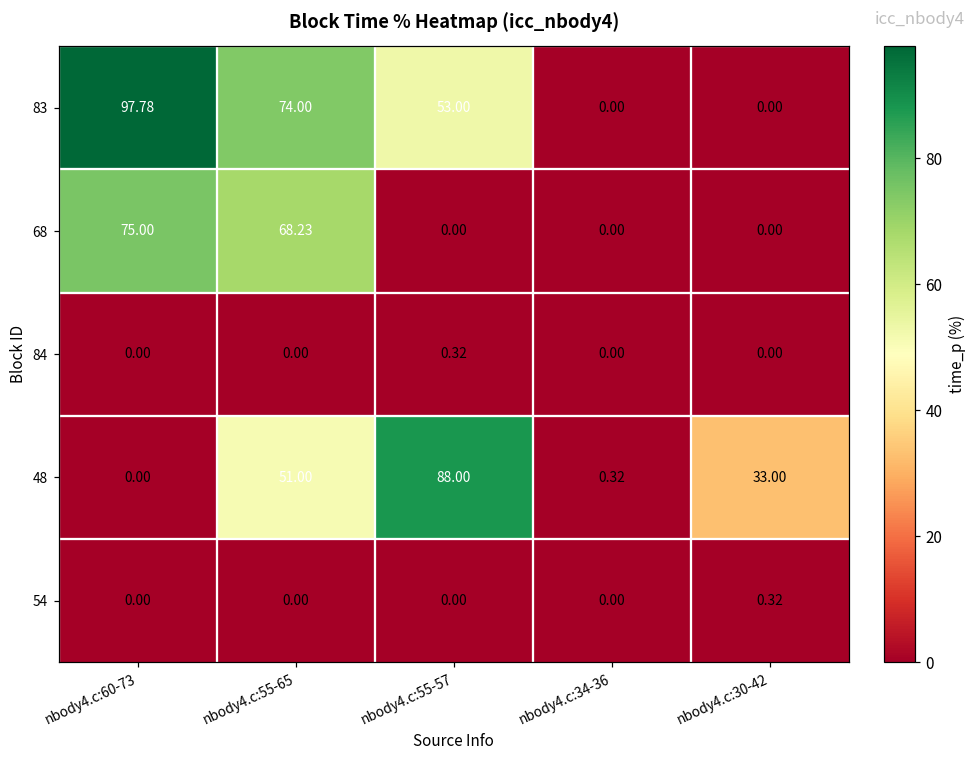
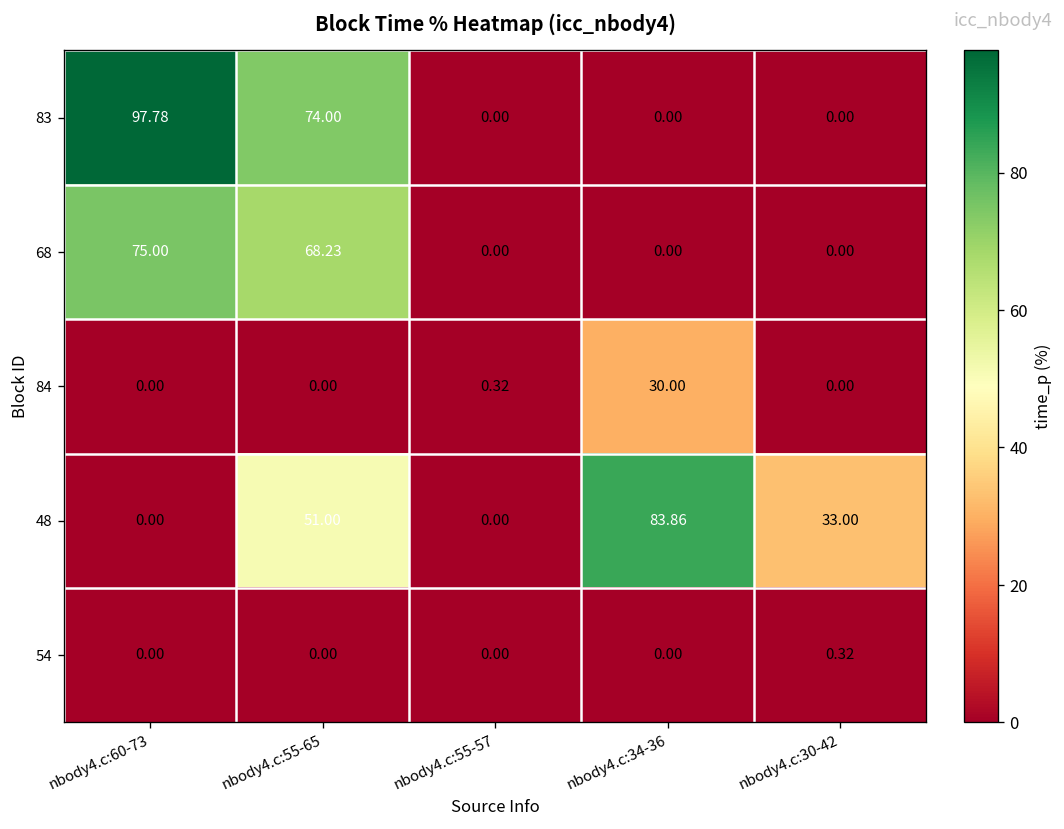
83, nbody4.c:55-57: 53.00 -> 0.00
84, nbody4.c:34-36: 0.00 -> 30.00
48, nbody4.c:55-57: 88.00 -> 0.00
48, nbody4.c:34-36: 0.32 -> 83.86
